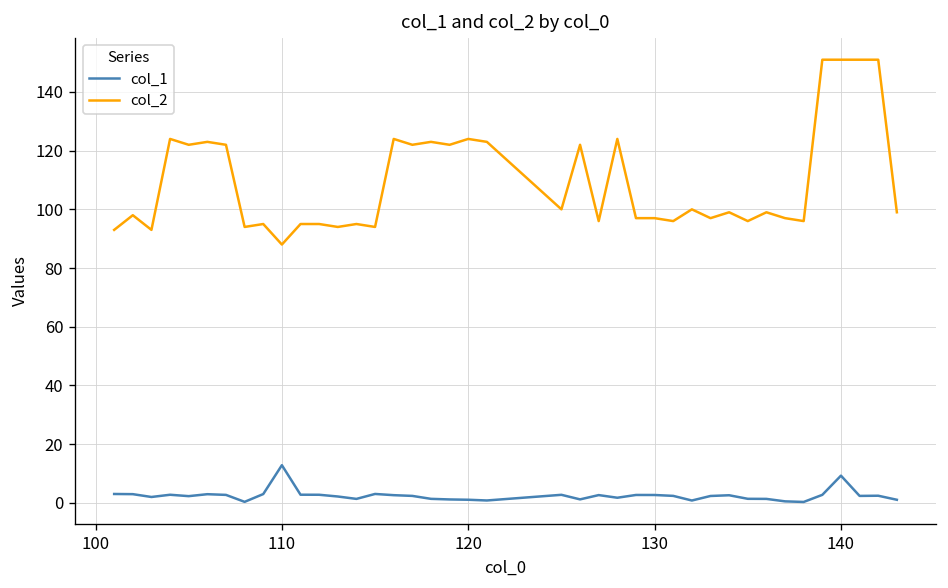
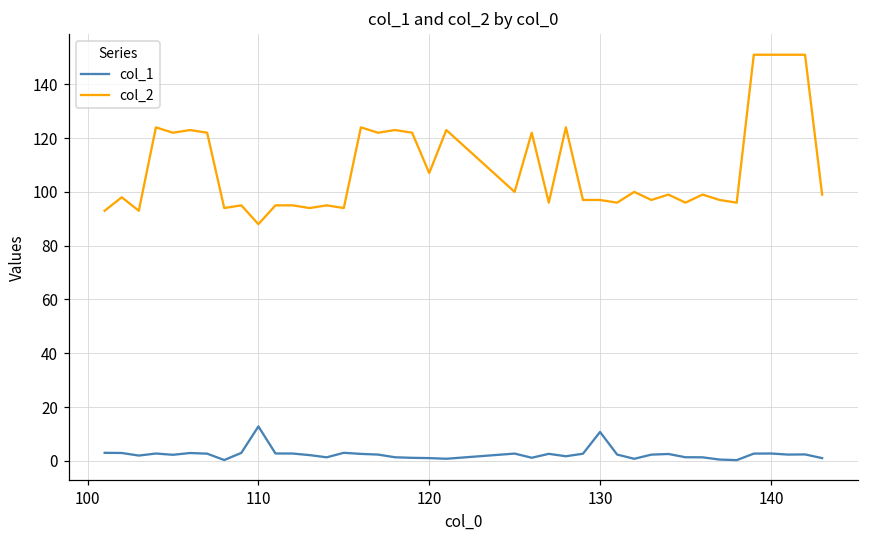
col_2, 120: 124 -> 107
col_1, 130: 3 -> 11
col_1, 140: 9 -> 3
